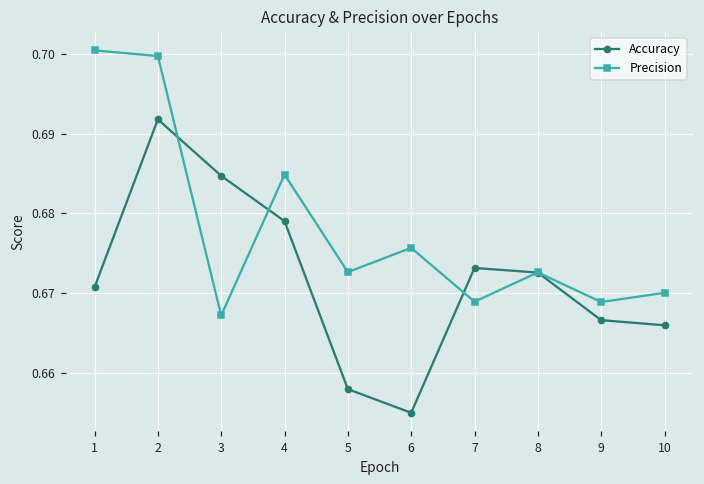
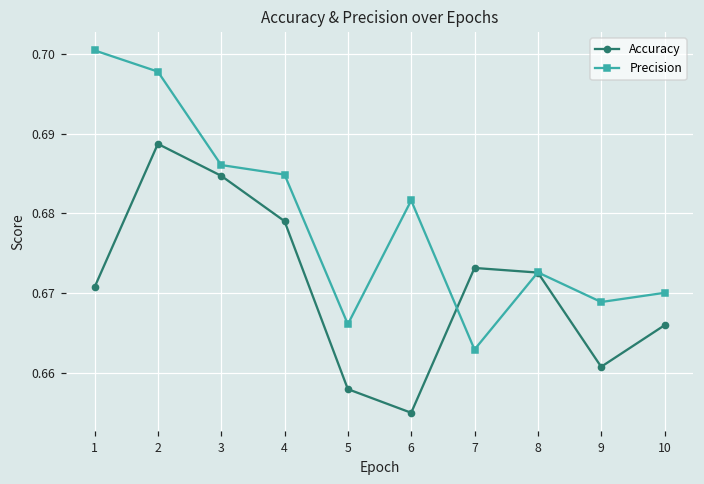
Accuracy, 2: 0.692 -> 0.689
Precision, 2: 0.700 -> 0.698
Precision, 3: 0.667 -> 0.686
Precision, 5: 0.673 -> 0.666
Precision, 6: 0.676 -> 0.682
Precision, 7: 0.669 -> 0.663
Accuracy, 9: 0.667 -> 0.661
